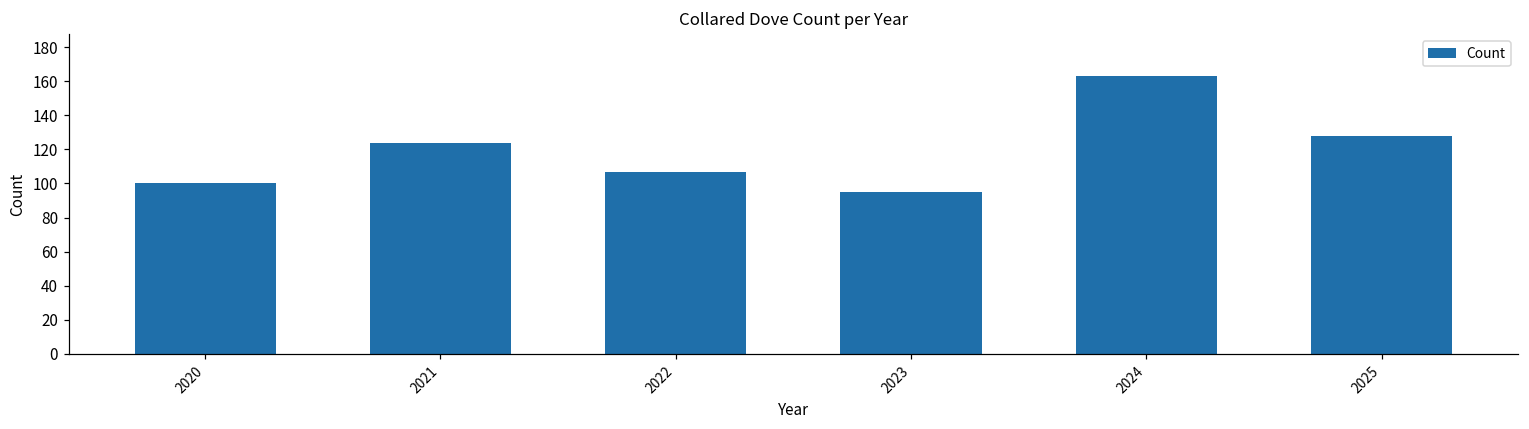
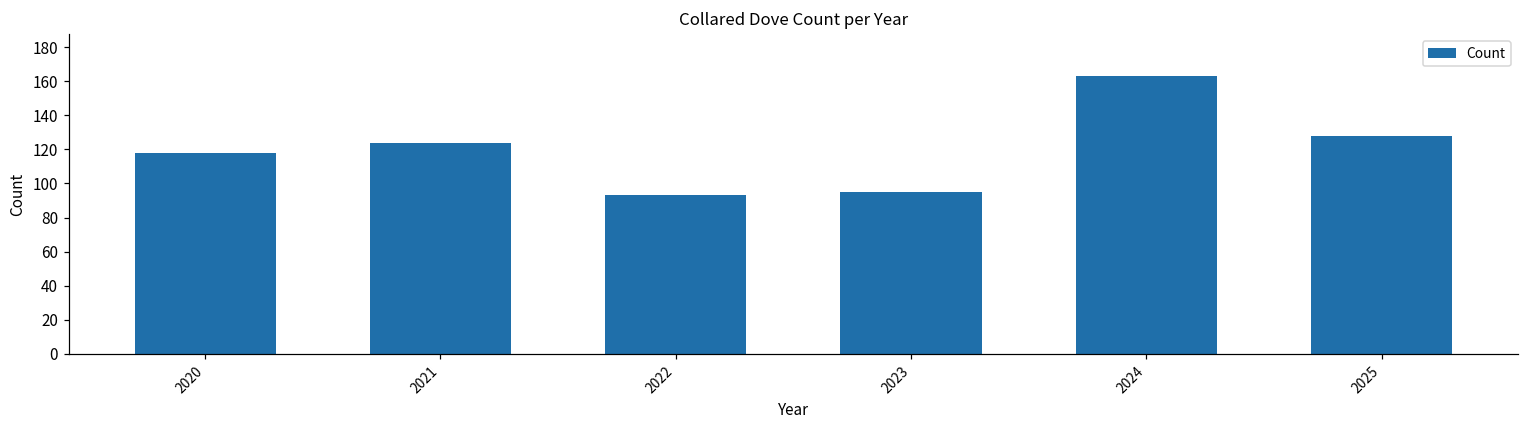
2020: 100 -> 118
2022: 107 -> 93
